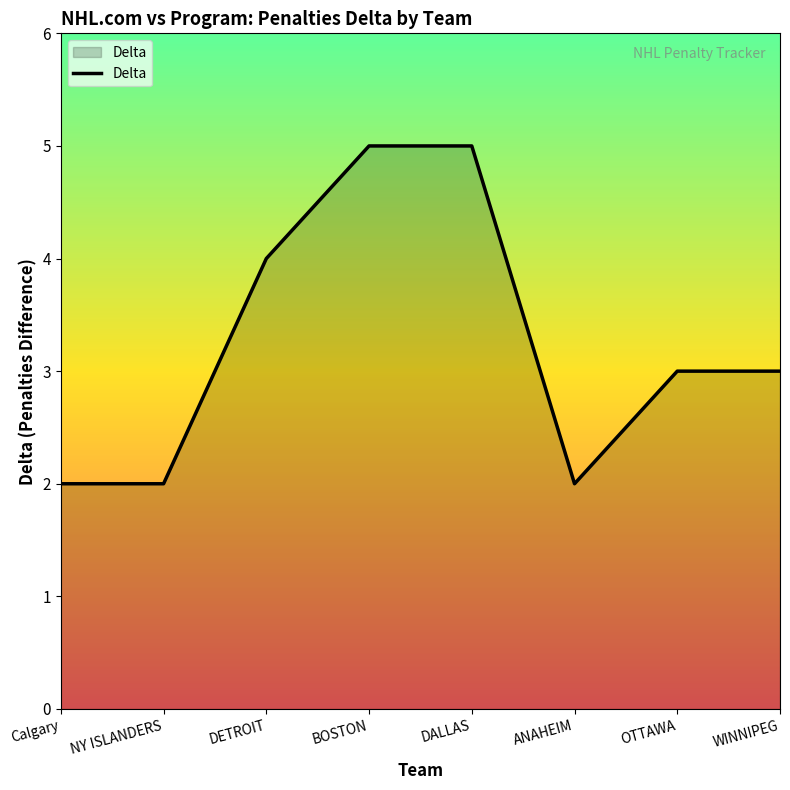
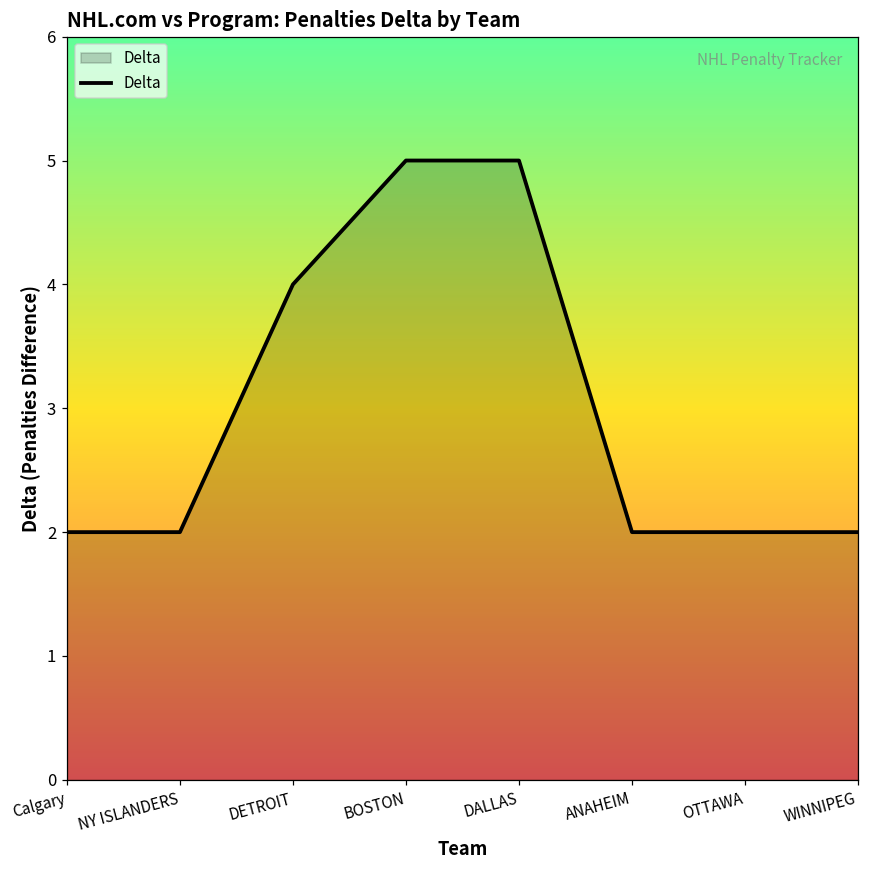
OTTAWA: 3 -> 2
WINNIPEG: 3 -> 2
